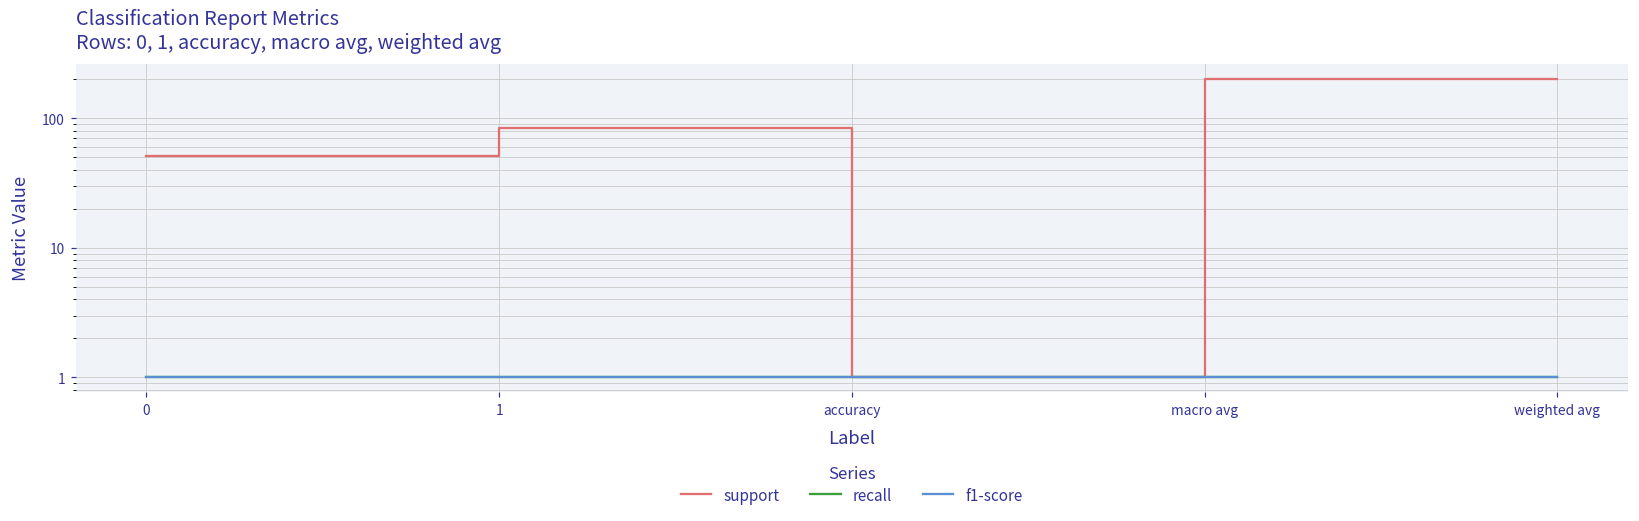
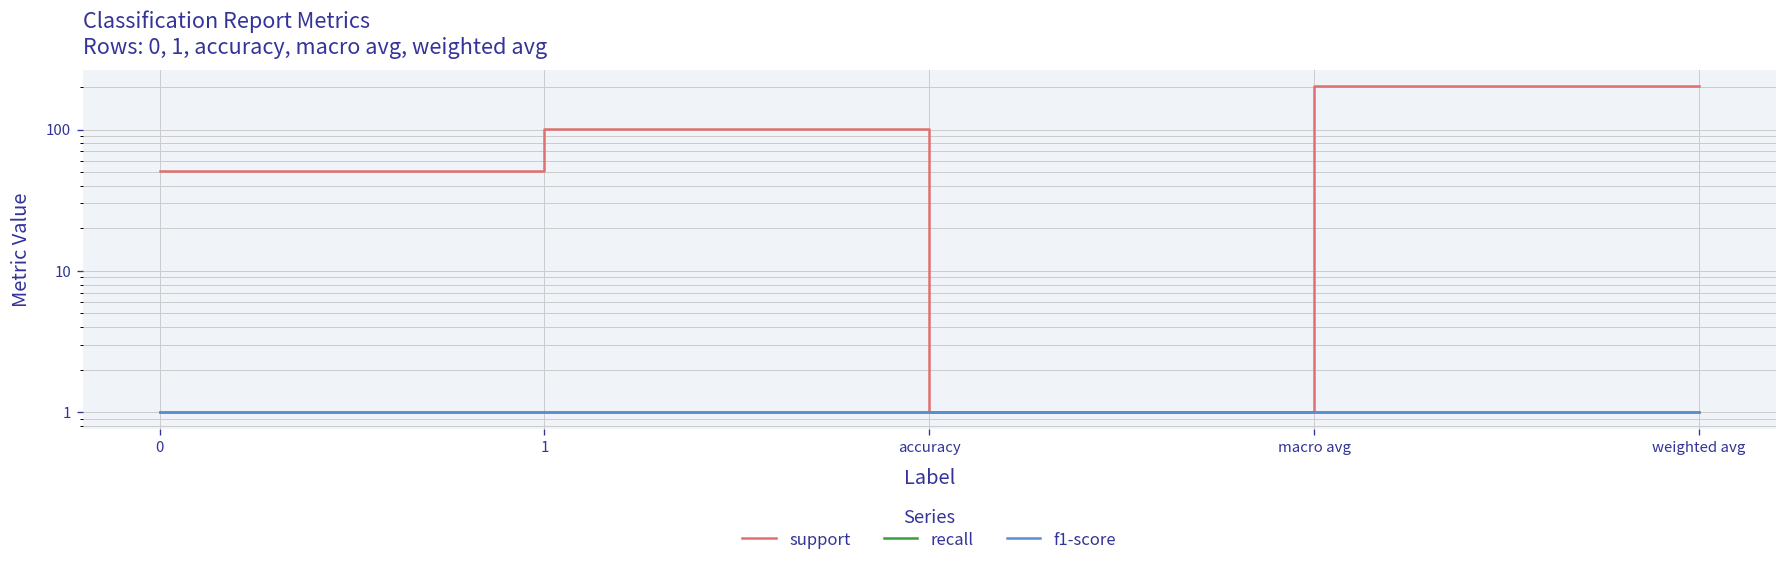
support, 1: 80 -> 100
